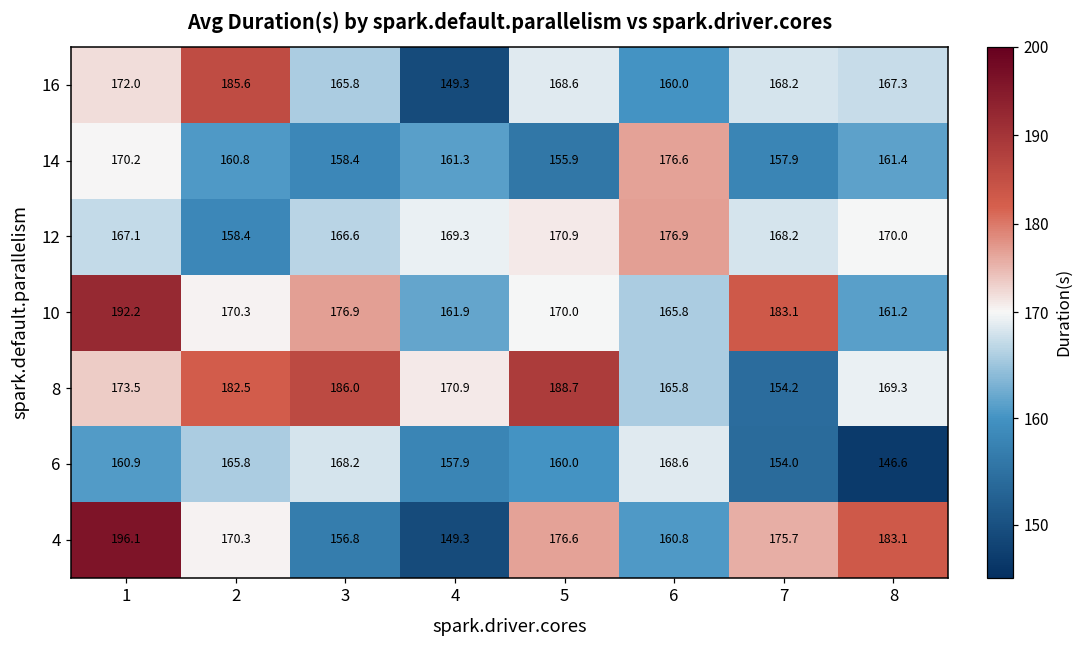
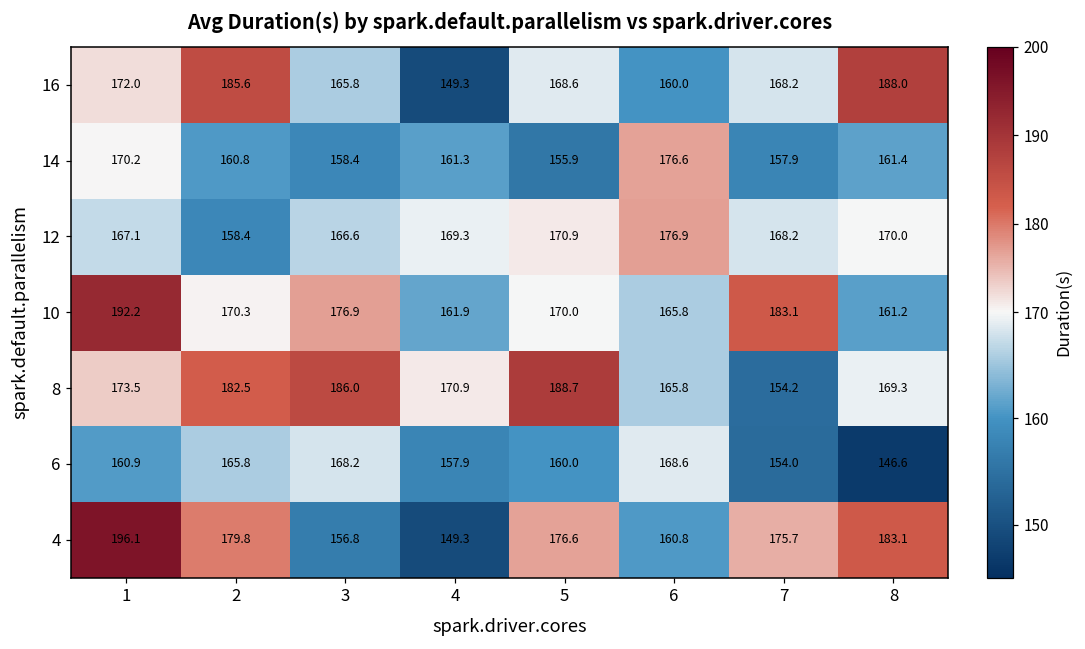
16, 8: 167.3 -> 188.0
4, 2: 170.3 -> 179.8
